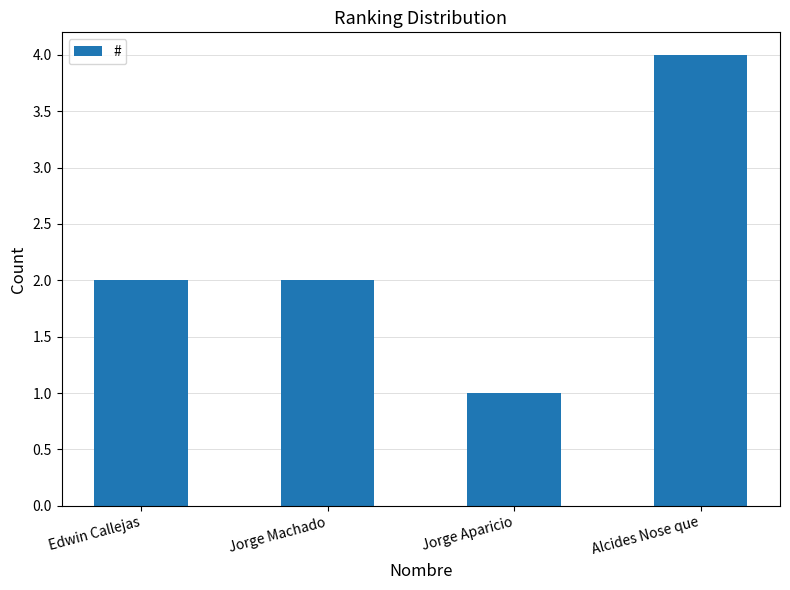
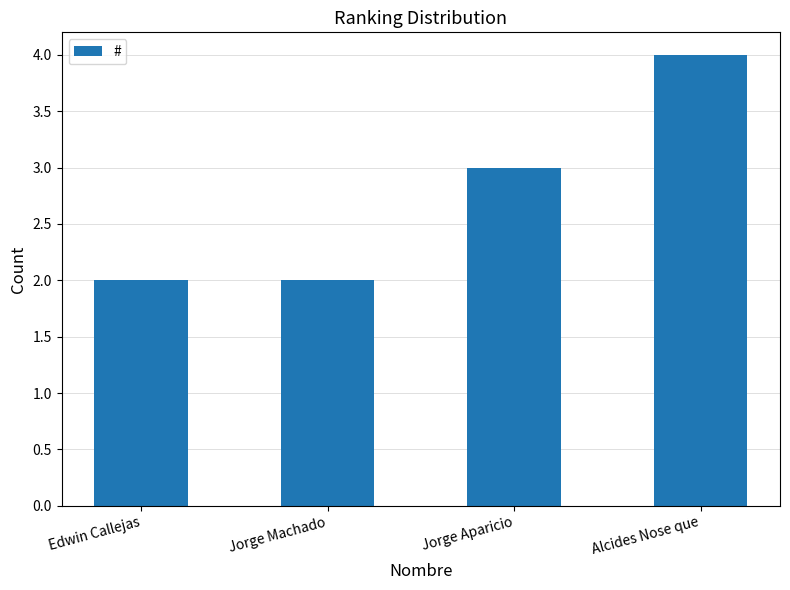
Jorge Aparicio: 1 -> 3
